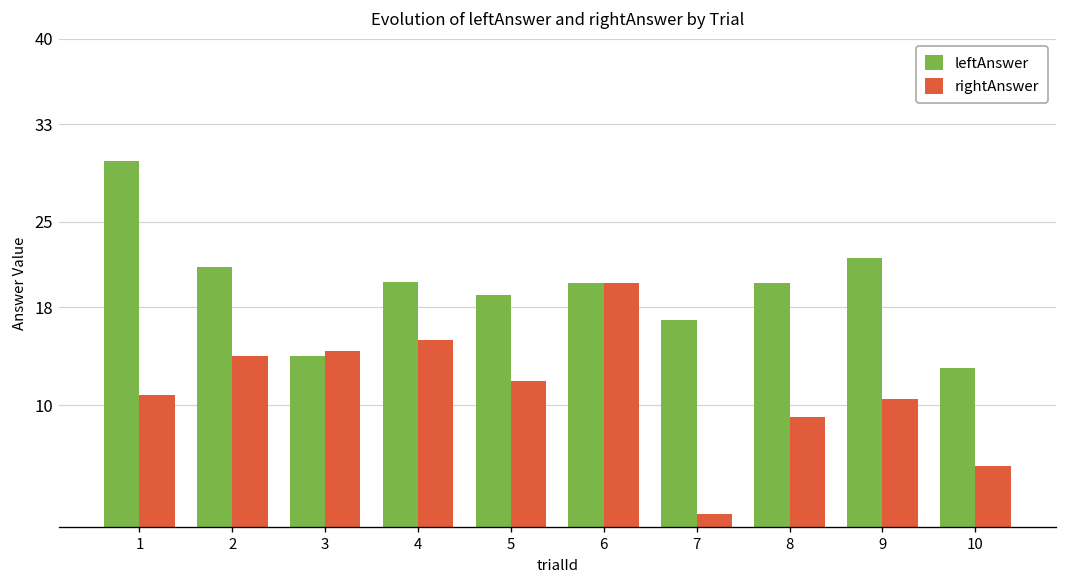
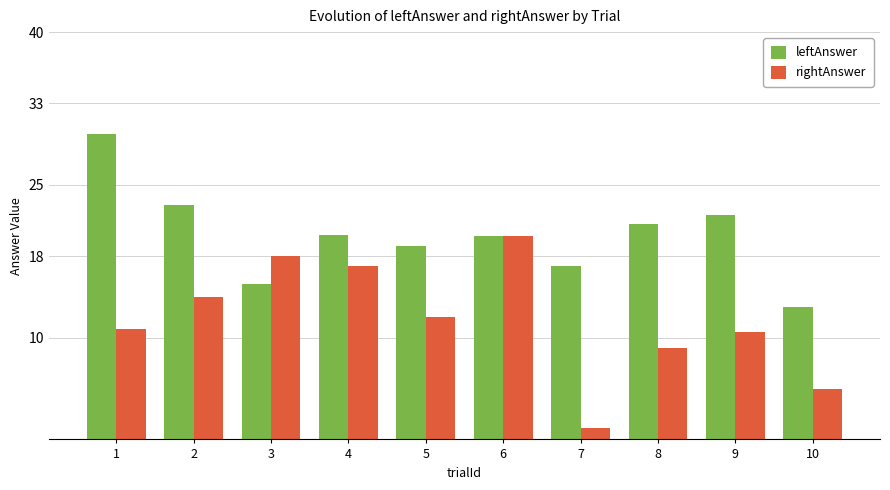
leftAnswer, 2: 21.3 -> 23.0
leftAnswer, 3: 14.0 -> 15.3
rightAnswer, 3: 14.4 -> 18.0
rightAnswer, 4: 15.3 -> 17.0
leftAnswer, 8: 20.0 -> 21.2
